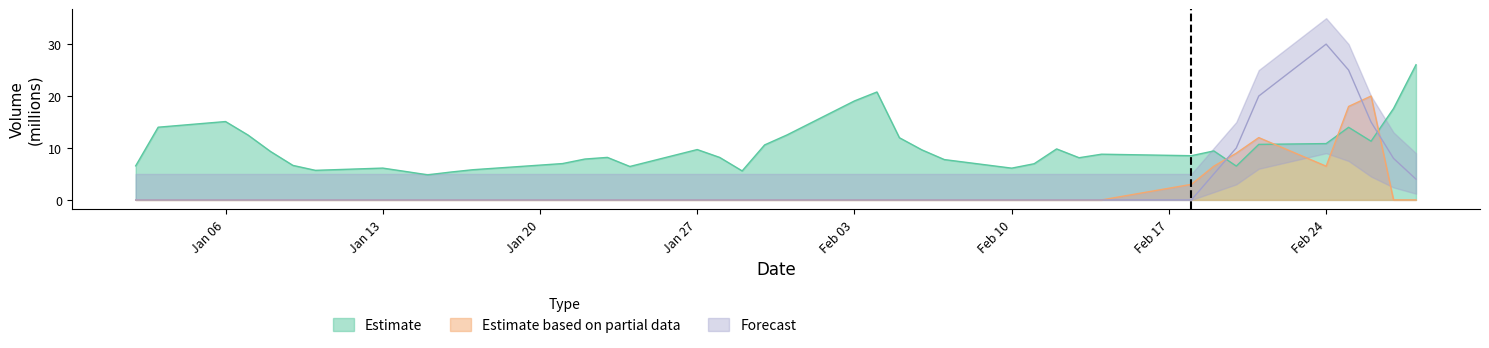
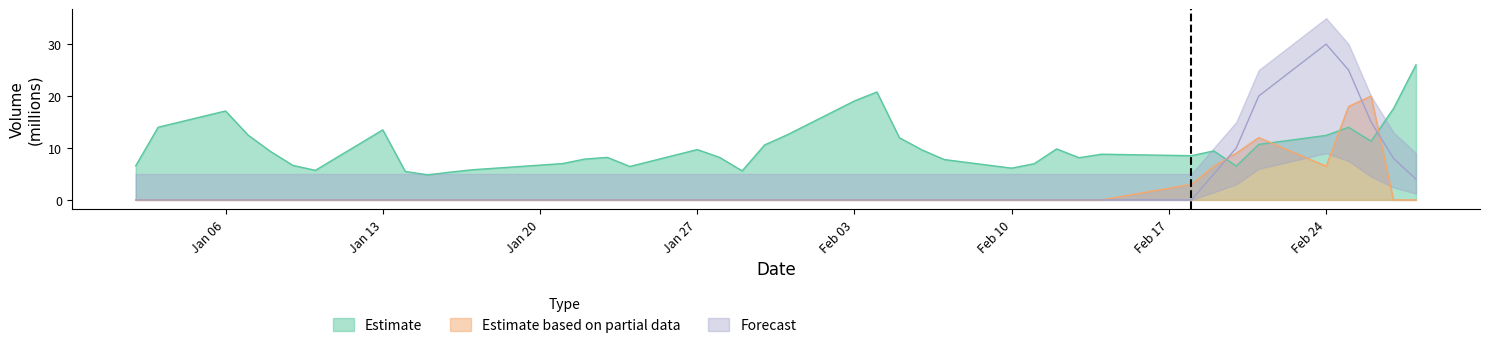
Estimate, Jan 06: 15 -> 17
Estimate, Jan 13: 6 -> 13
Estimate, Feb 24: 11 -> 12
